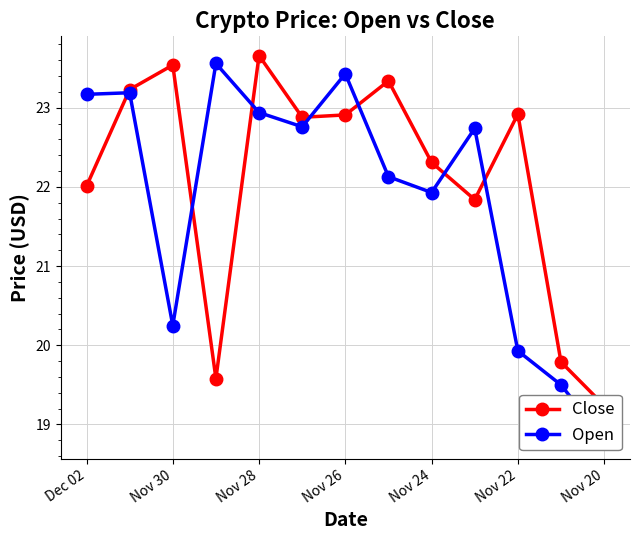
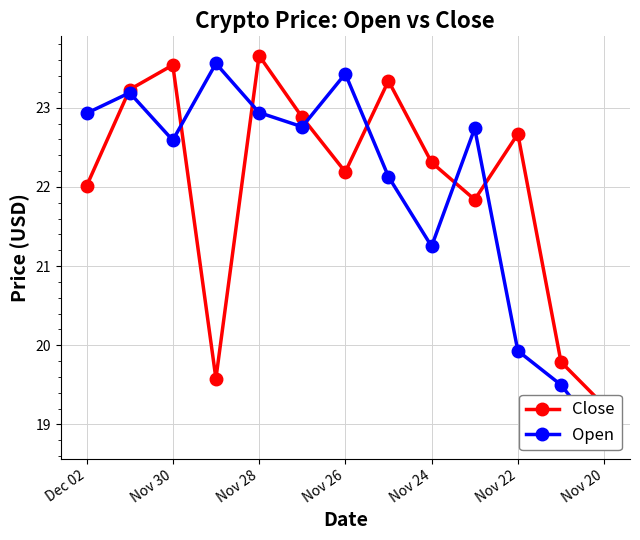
Open, Dec 02: 23.2 -> 22.9
Open, Nov 30: 20.3 -> 22.6
Close, Nov 26: 22.9 -> 22.2
Open, Nov 24: 21.9 -> 21.3
Close, Nov 22: 22.9 -> 22.7
